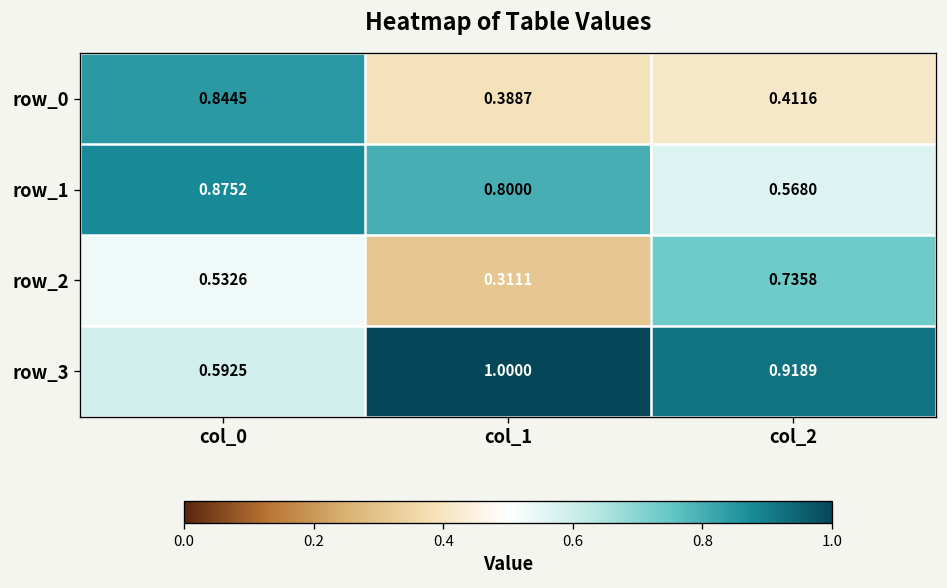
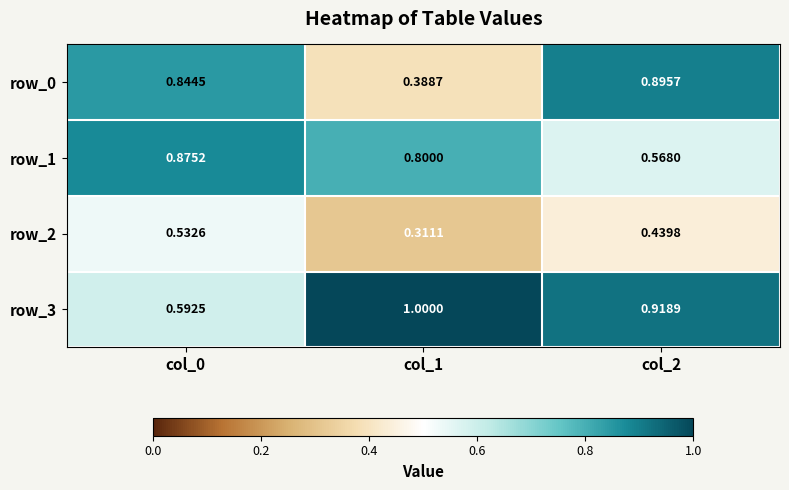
row_0, col_2: 0.4116 -> 0.8957
row_2, col_2: 0.7358 -> 0.4398
